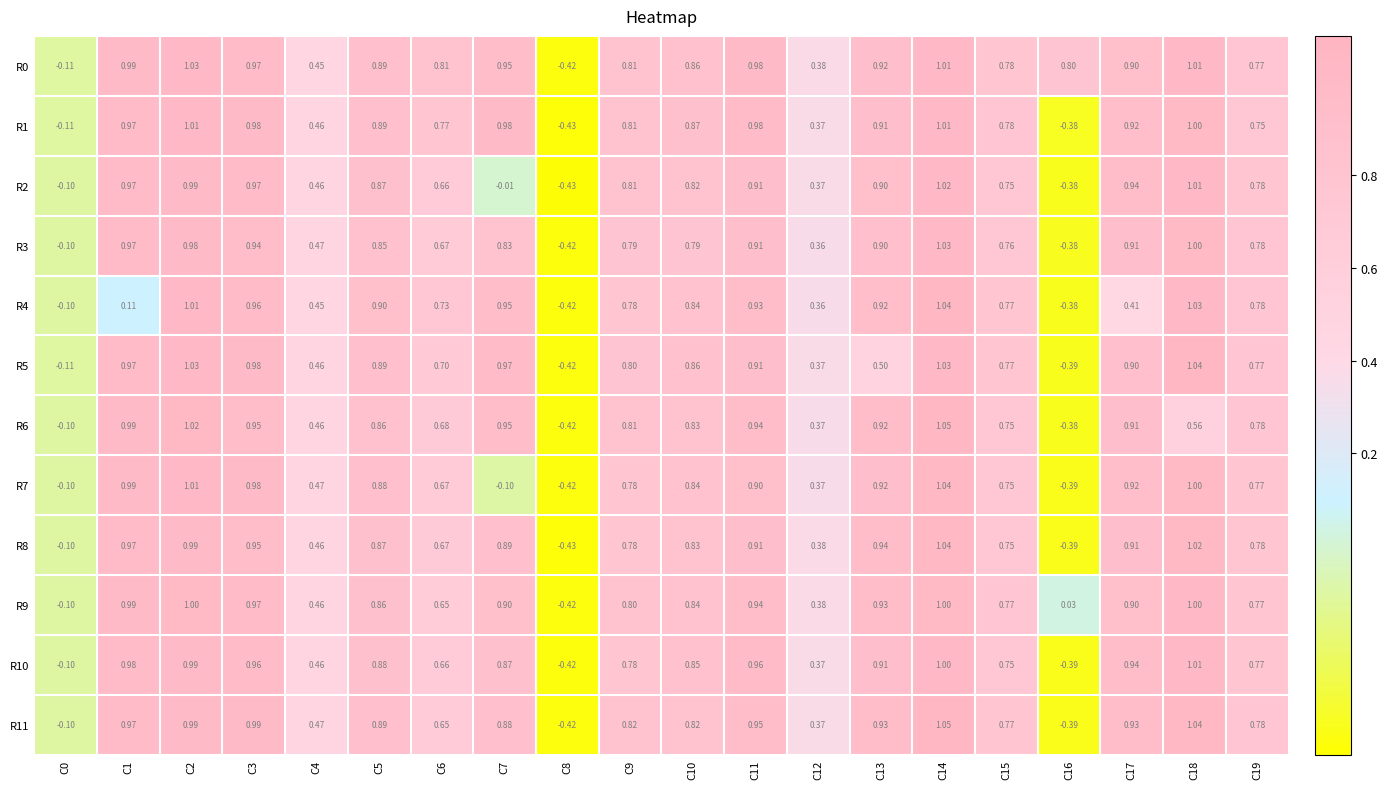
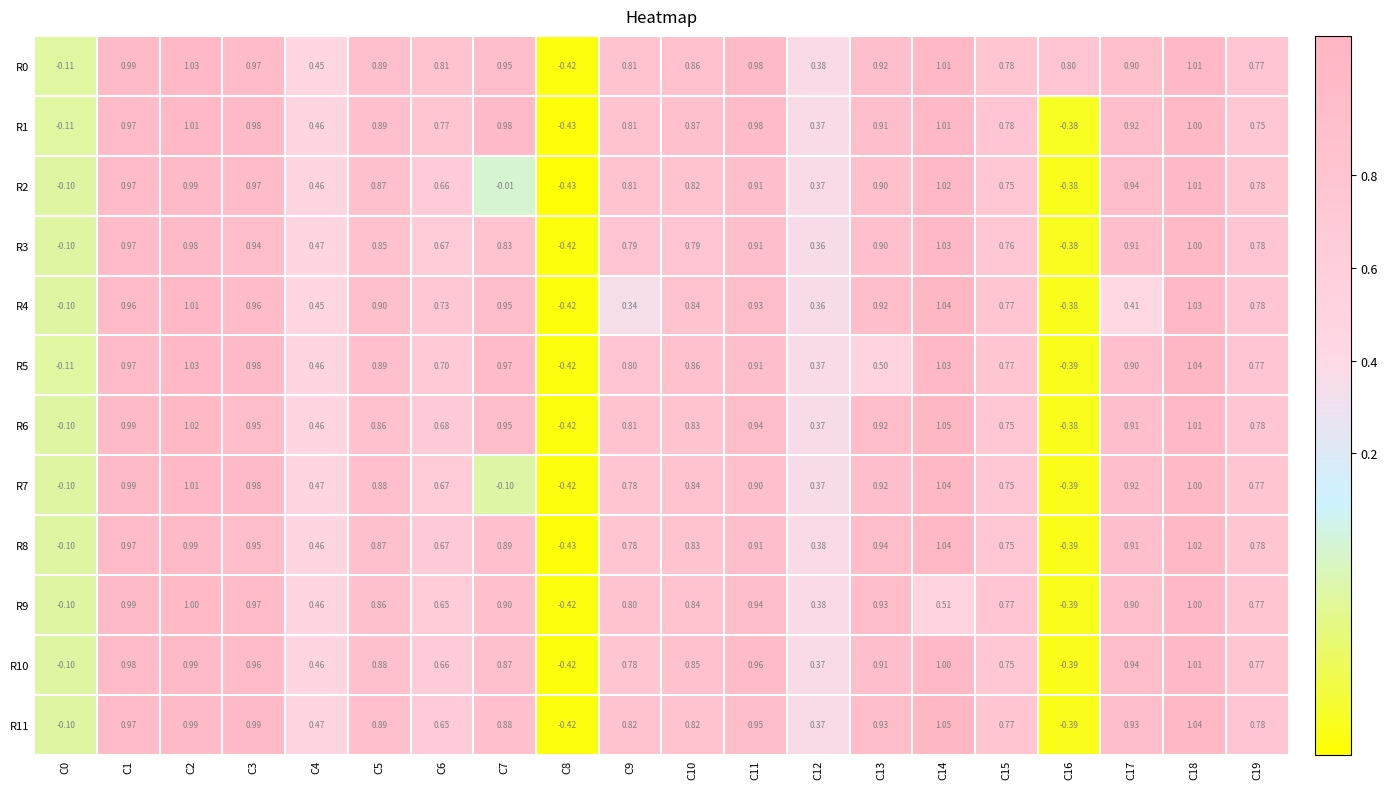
R4, C1: 0.11 -> 0.96
R4, C9: 0.78 -> 0.34
R6, C18: 0.56 -> 1.01
R9, C14: 1.00 -> 0.51
R9, C16: 0.03 -> -0.39
